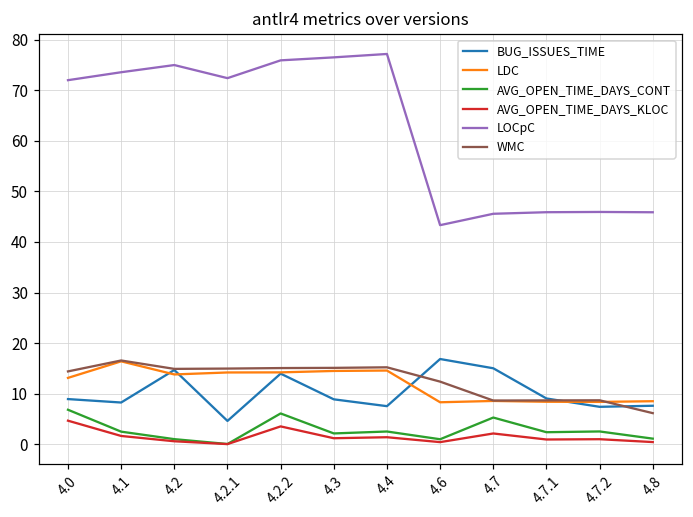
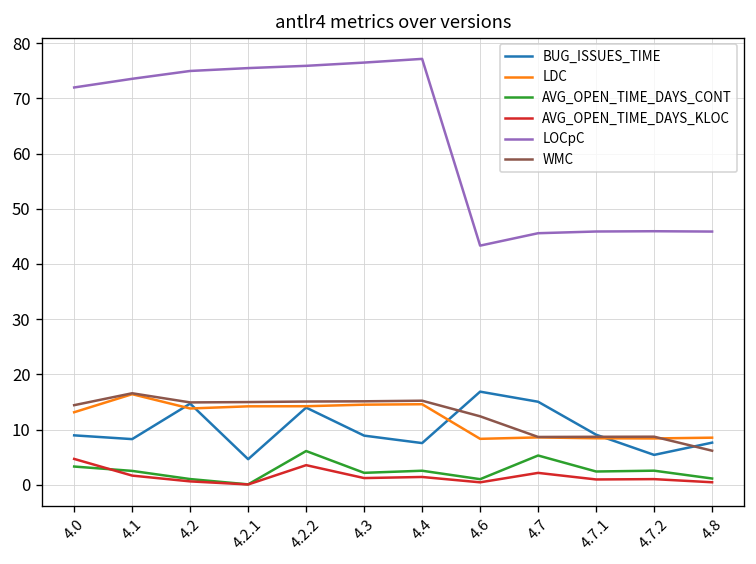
AVG_OPEN_TIME_DAYS_CONT, 4.0: 7 -> 3
LOCpC, 4.2.1: 72 -> 75
BUG_ISSUES_TIME, 4.7.2: 7 -> 5
